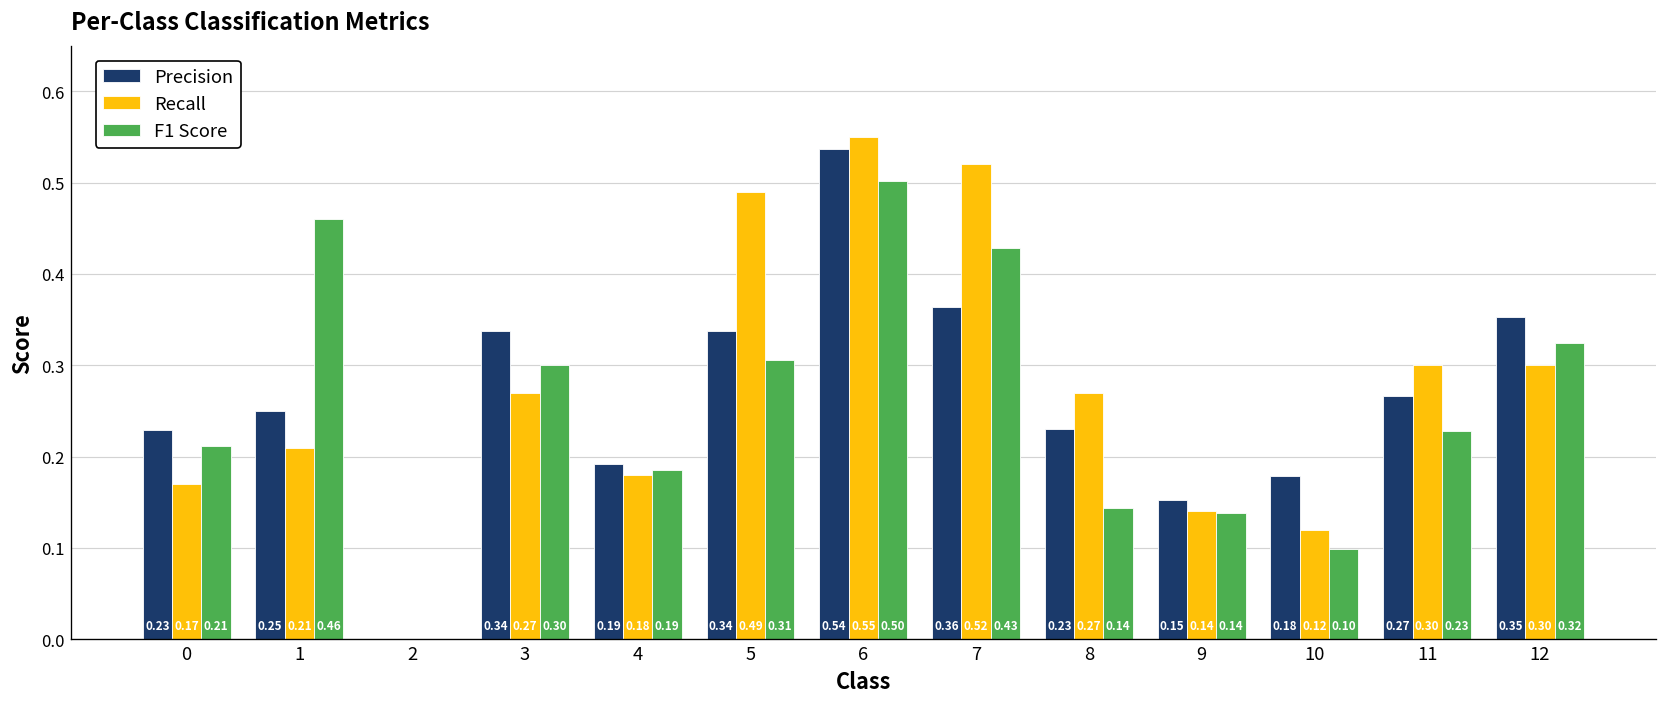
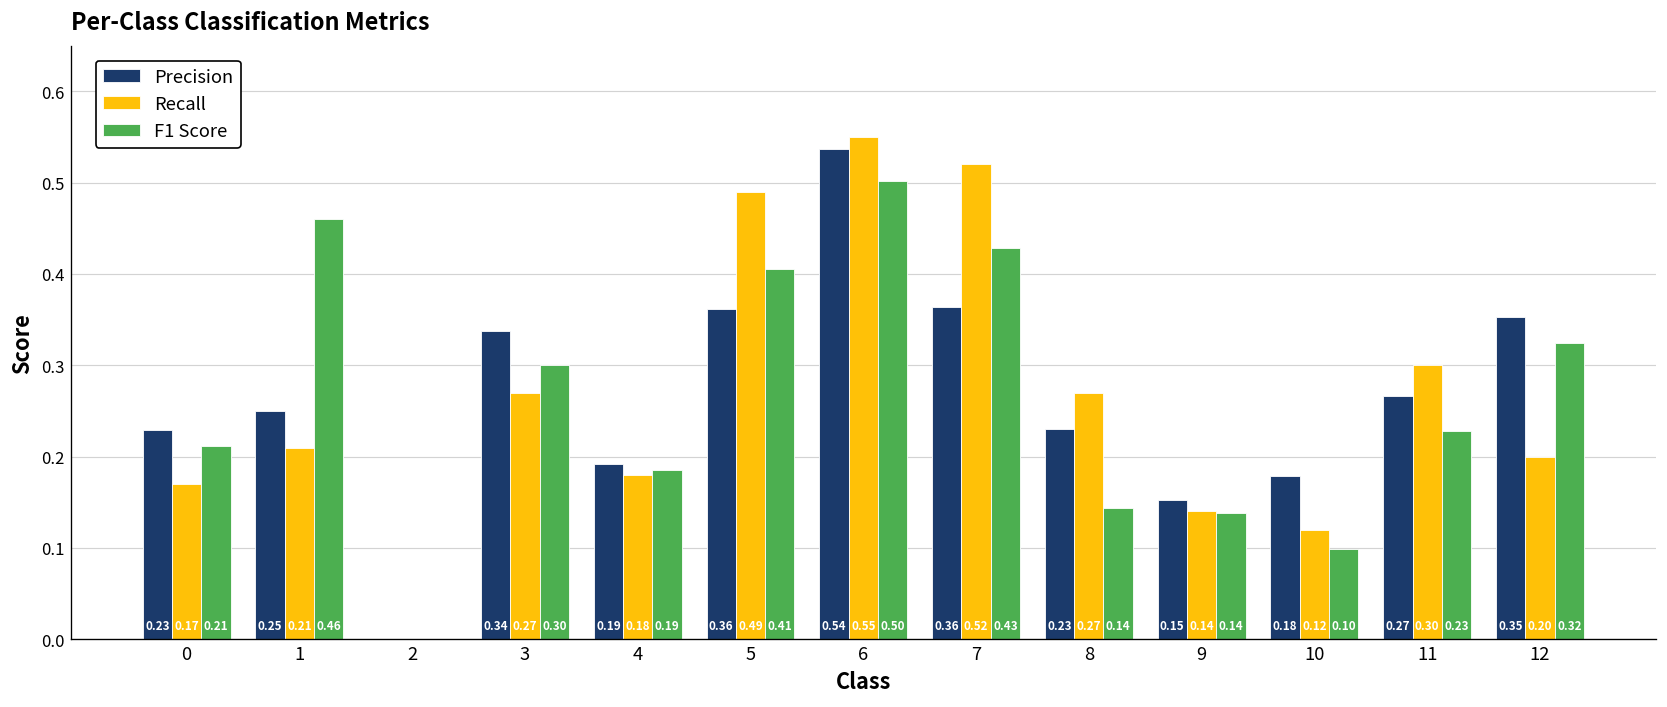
Precision, 5: 0.34 -> 0.36
F1 Score, 5: 0.31 -> 0.41
Recall, 12: 0.30 -> 0.20
